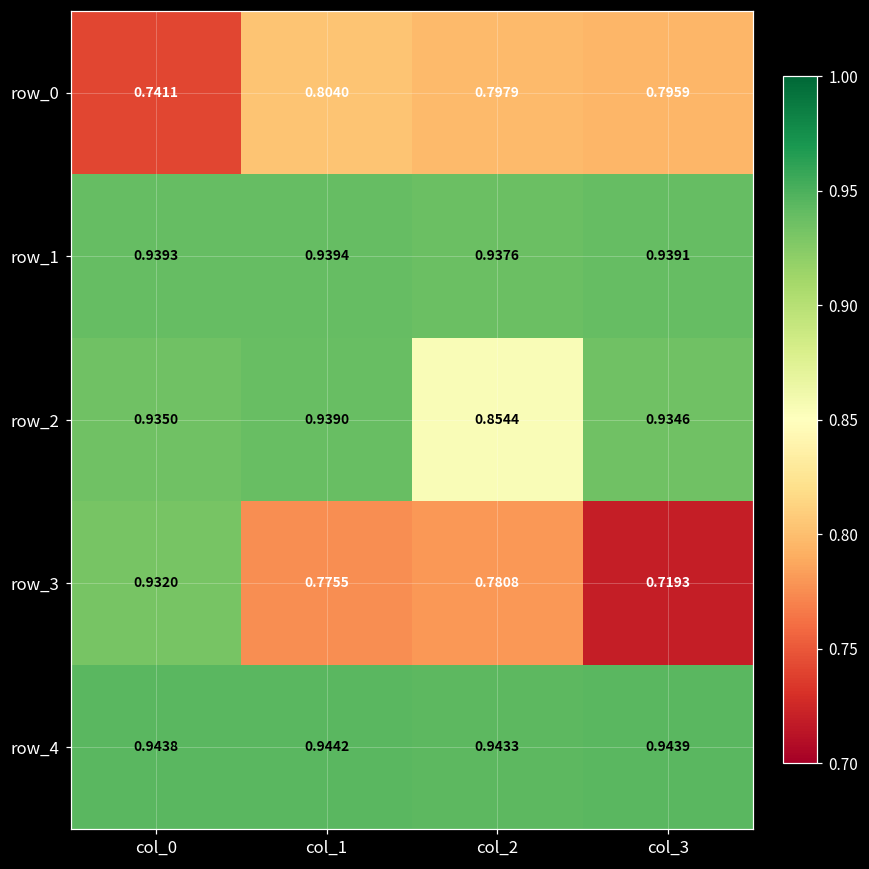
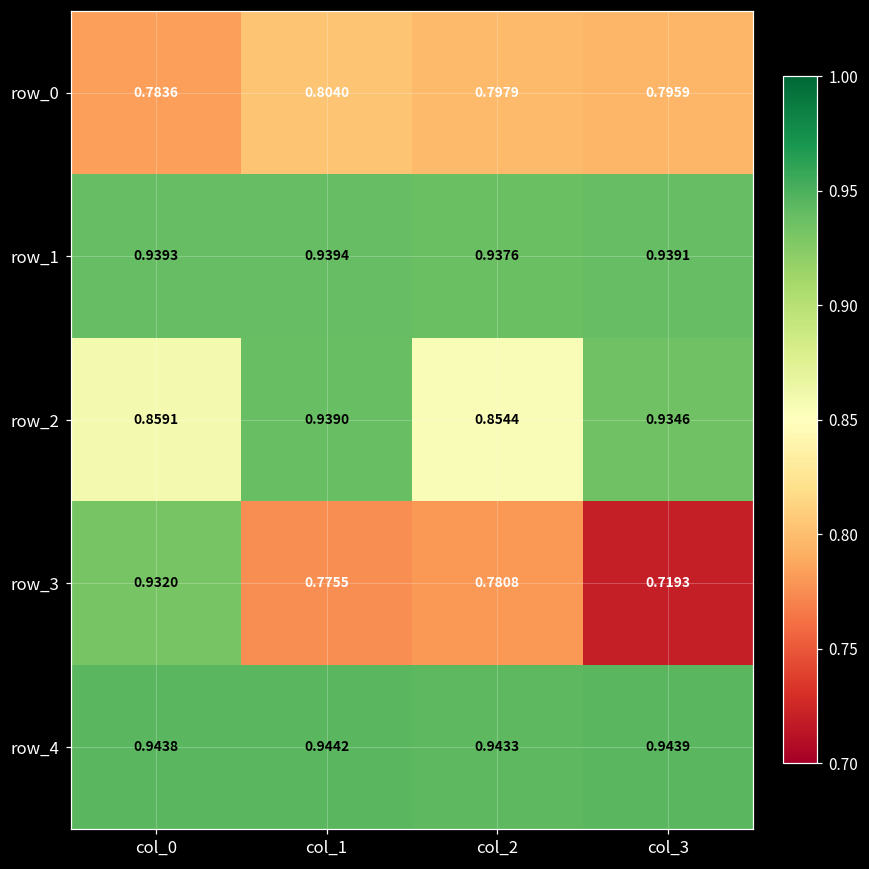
row_0, col_0: 0.7411 -> 0.7836
row_2, col_0: 0.9350 -> 0.8591
